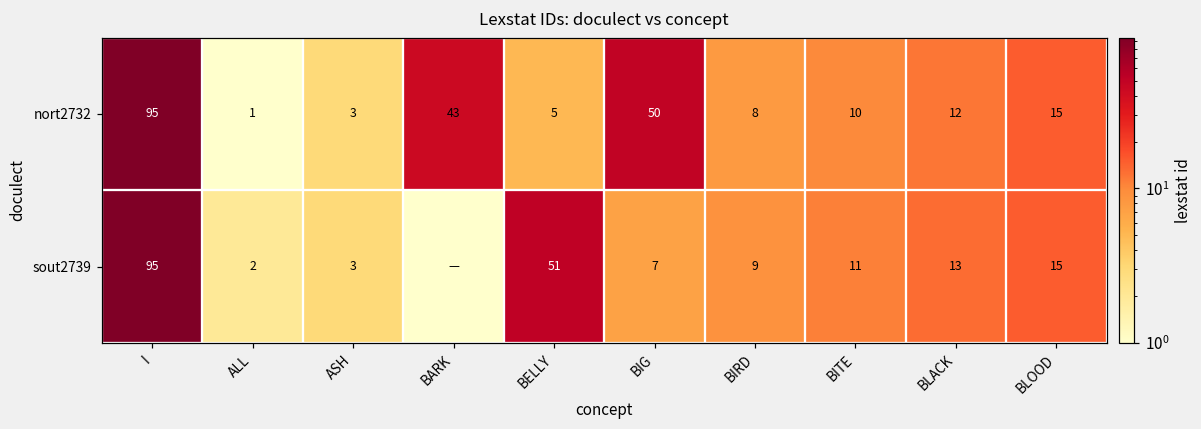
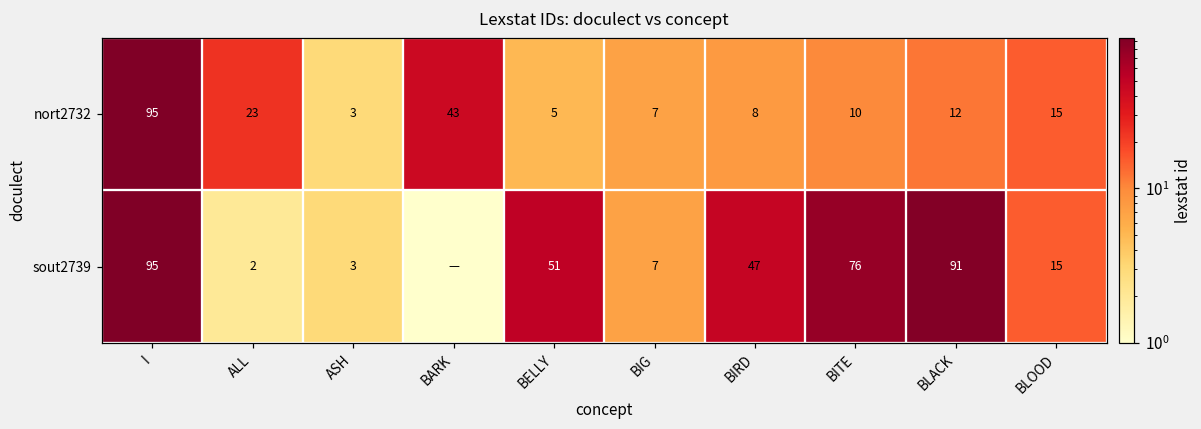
nort2732, ALL: 1 -> 23
nort2732, BIG: 50 -> 7
sout2739, BIRD: 9 -> 47
sout2739, BITE: 11 -> 76
sout2739, BLACK: 13 -> 91
